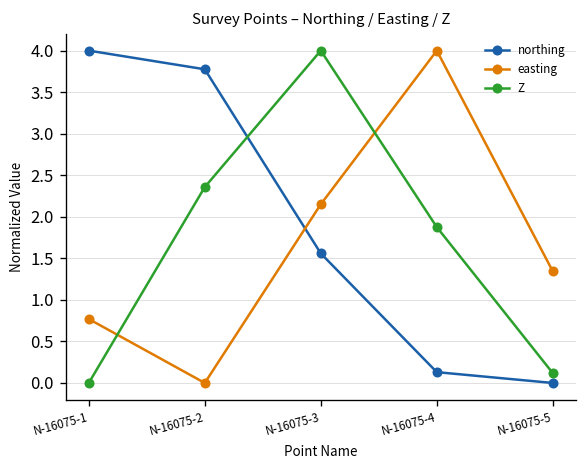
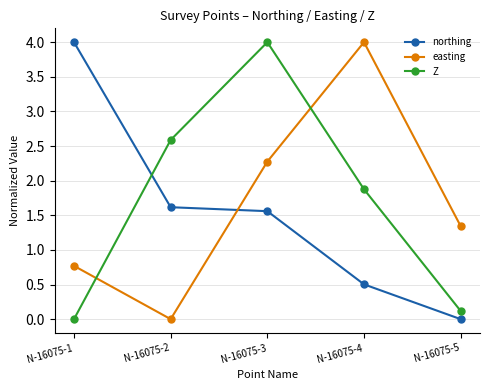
northing, N-16075-2: 3.8 -> 1.6
Z, N-16075-2: 2.4 -> 2.6
easting, N-16075-3: 2.2 -> 2.3
northing, N-16075-4: 0.1 -> 0.5
